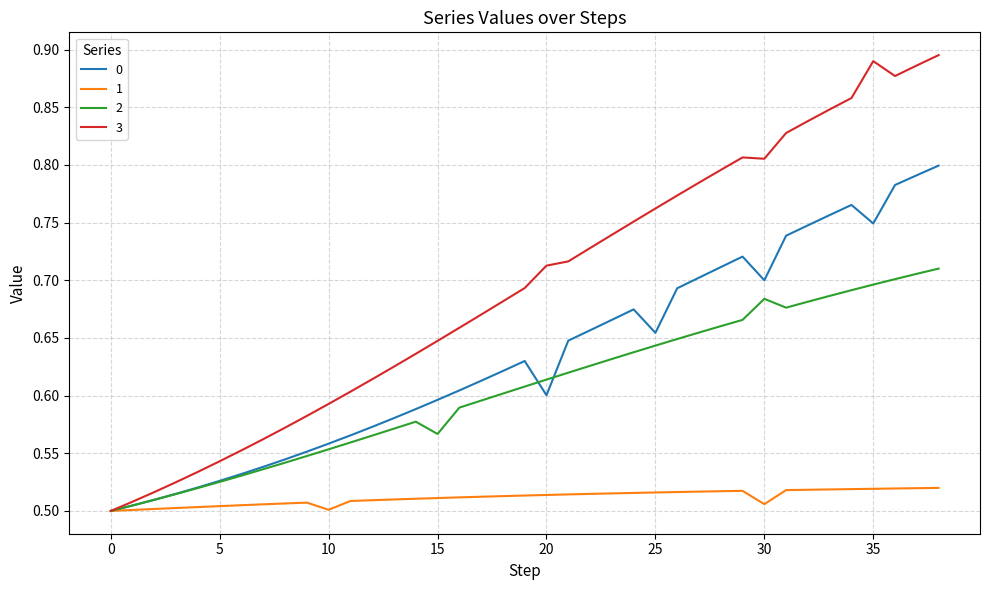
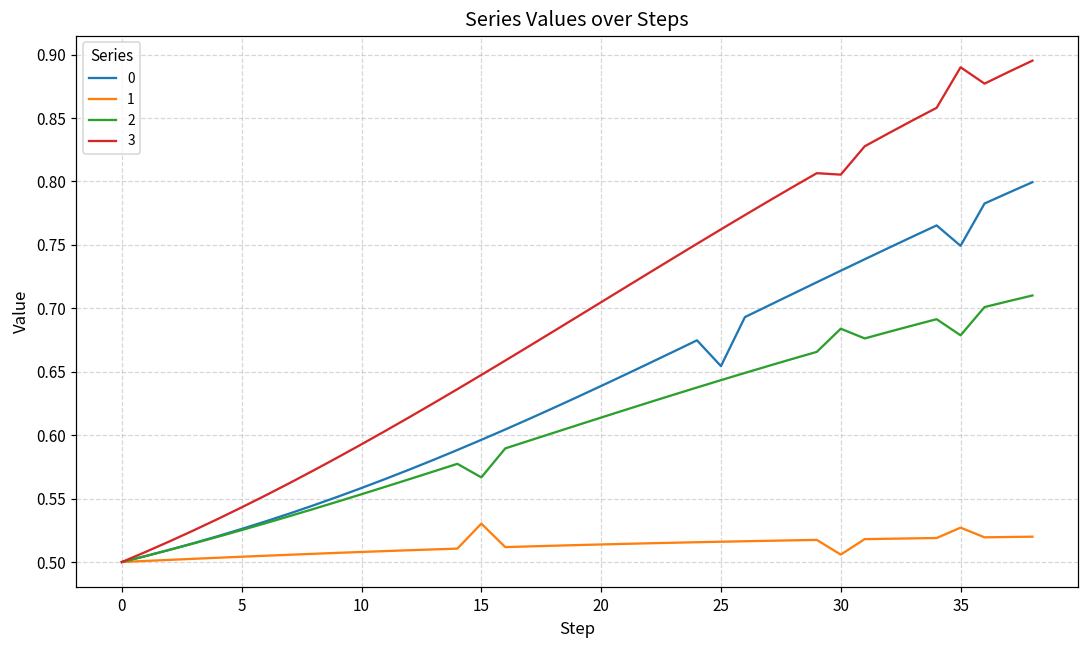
1, 10: 0.501 -> 0.508
1, 15: 0.511 -> 0.530
0, 20: 0.600 -> 0.639
3, 20: 0.713 -> 0.705
0, 30: 0.700 -> 0.730
1, 35: 0.519 -> 0.527
2, 35: 0.696 -> 0.679
